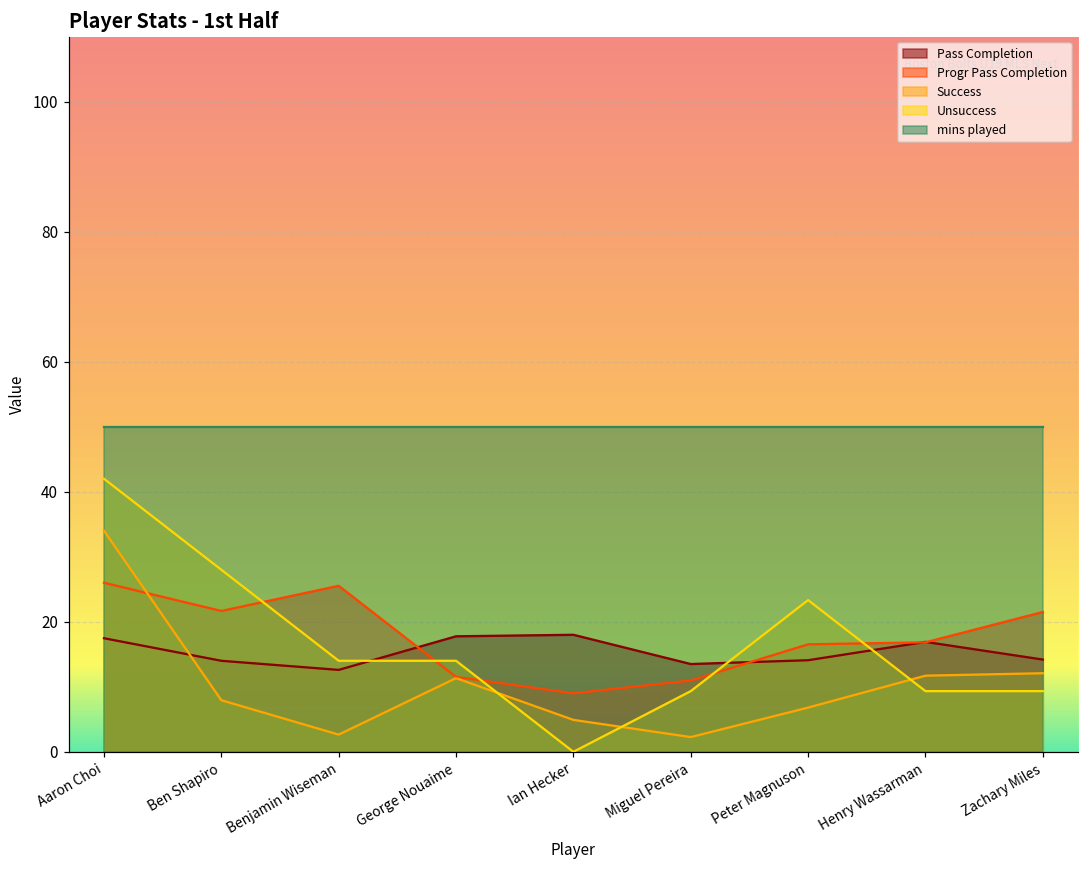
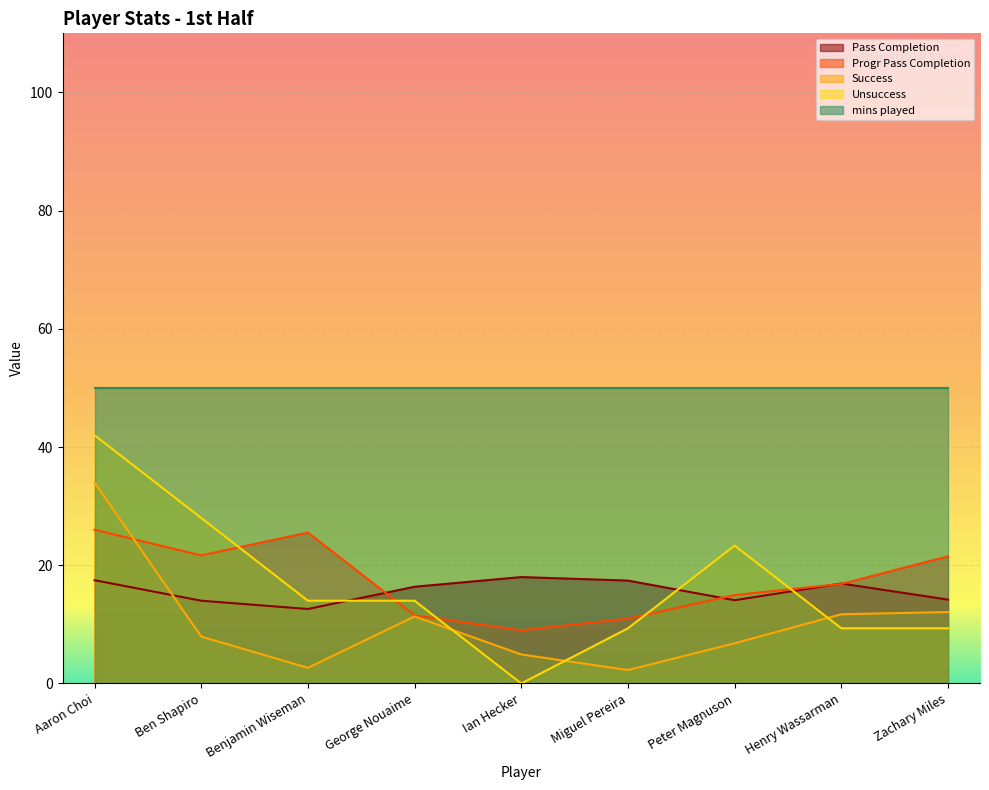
Pass Completion, George Nouaime: 18 -> 16
Pass Completion, Miguel Pereira: 14 -> 17
Progr Pass Completion, Peter Magnuson: 17 -> 15
